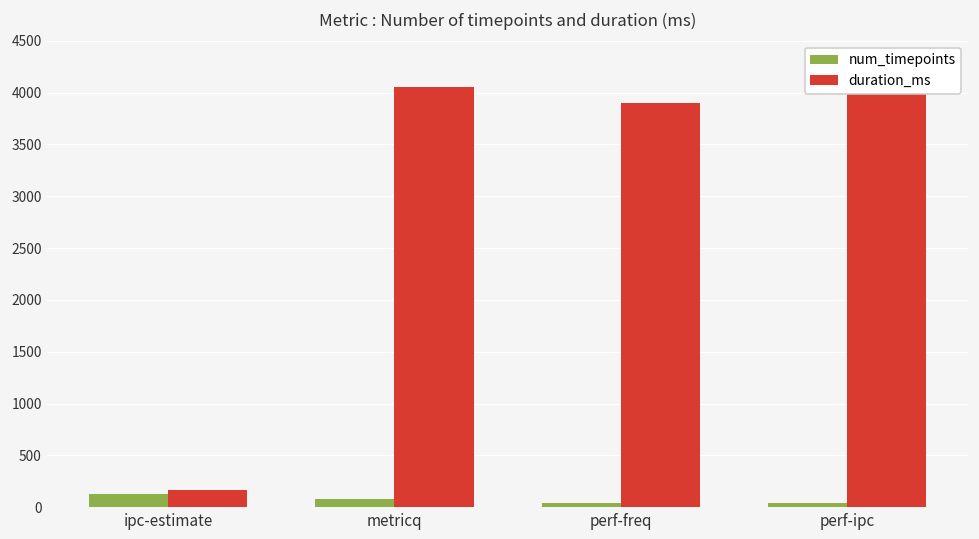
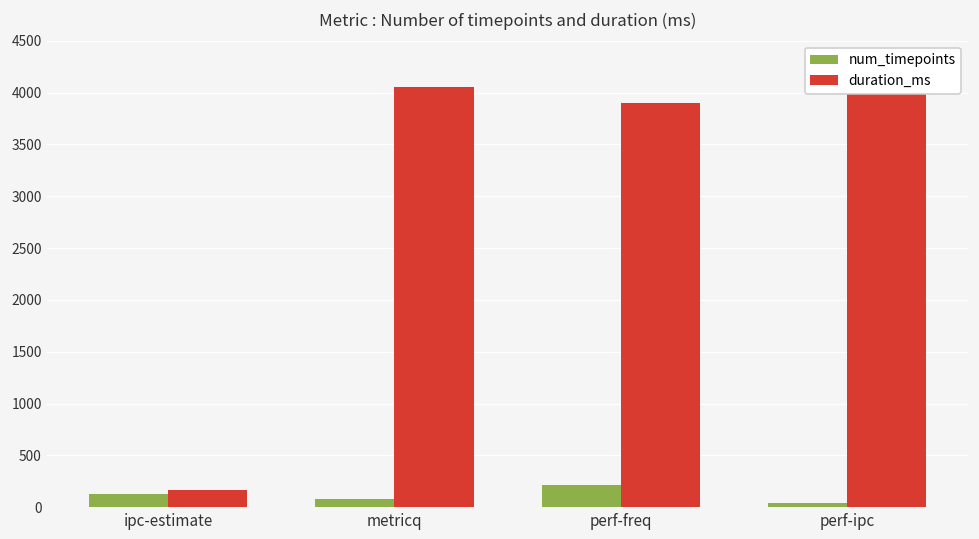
num_timepoints, perf-freq: 0 -> 200
